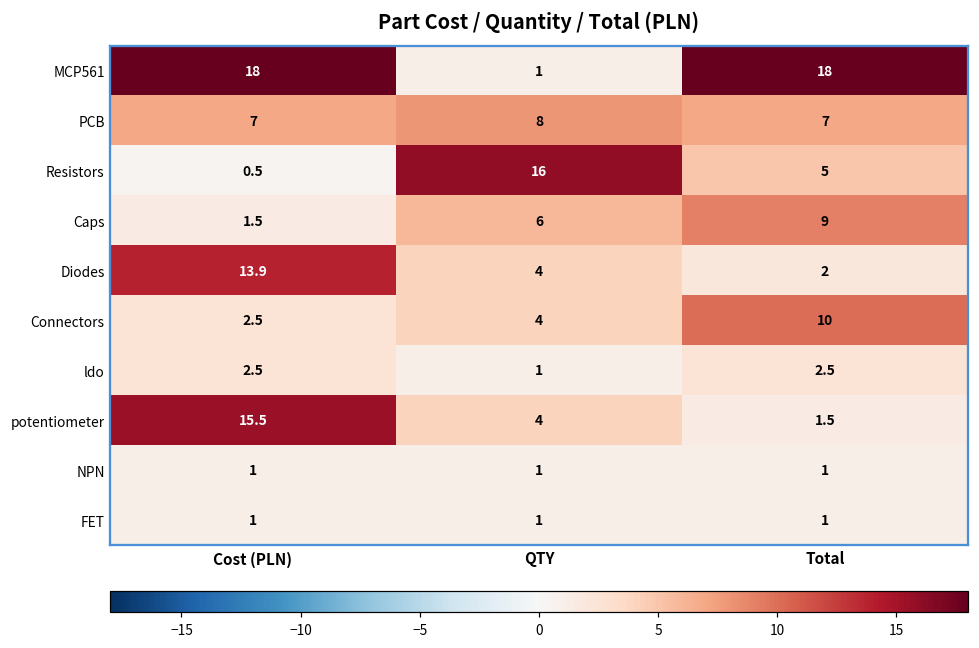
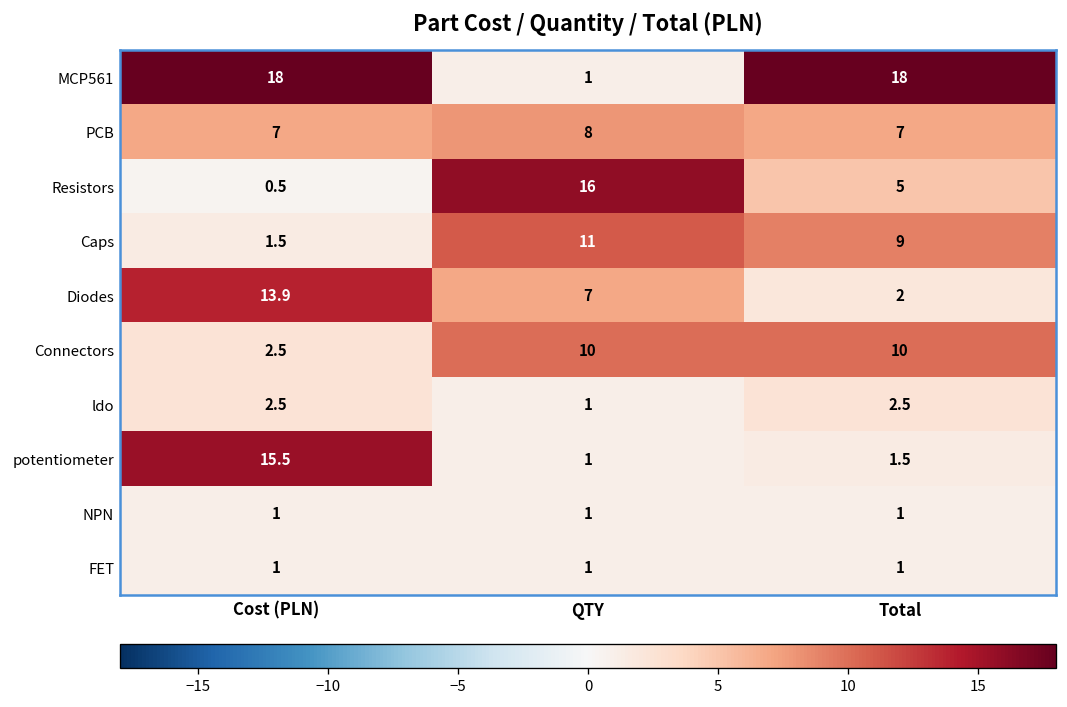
Caps, QTY: 6 -> 11
Diodes, QTY: 4 -> 7
Connectors, QTY: 4 -> 10
potentiometer, QTY: 4 -> 1
